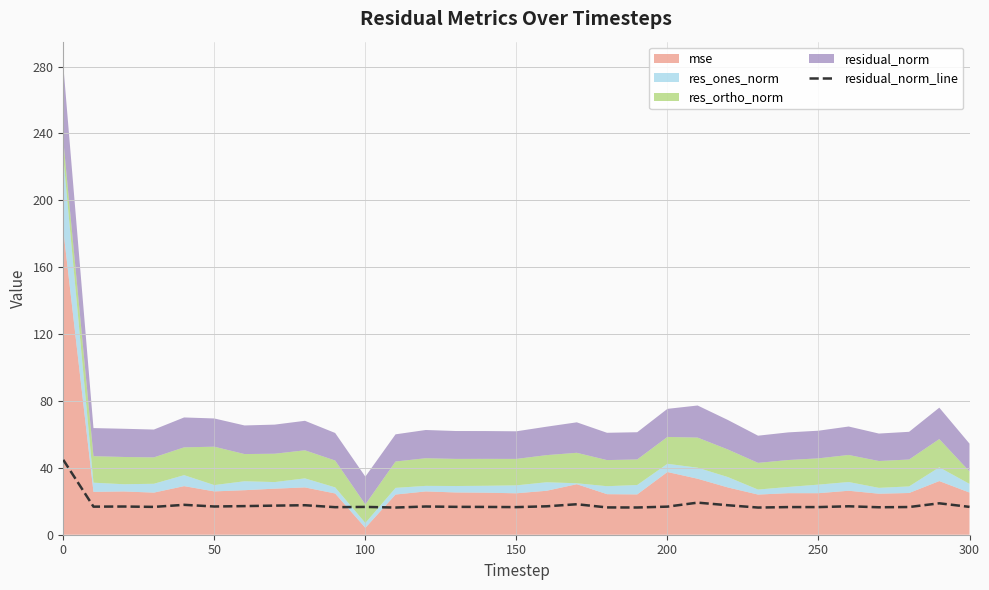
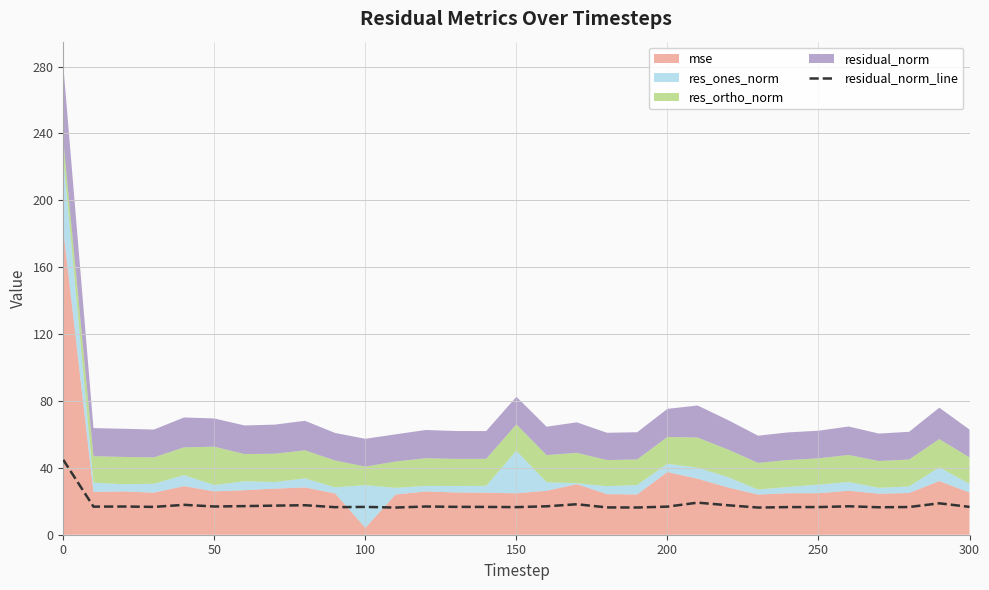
res_ones_norm, 100: 3 -> 26
res_ones_norm, 150: 5 -> 25
res_ortho_norm, 300: 7 -> 16
